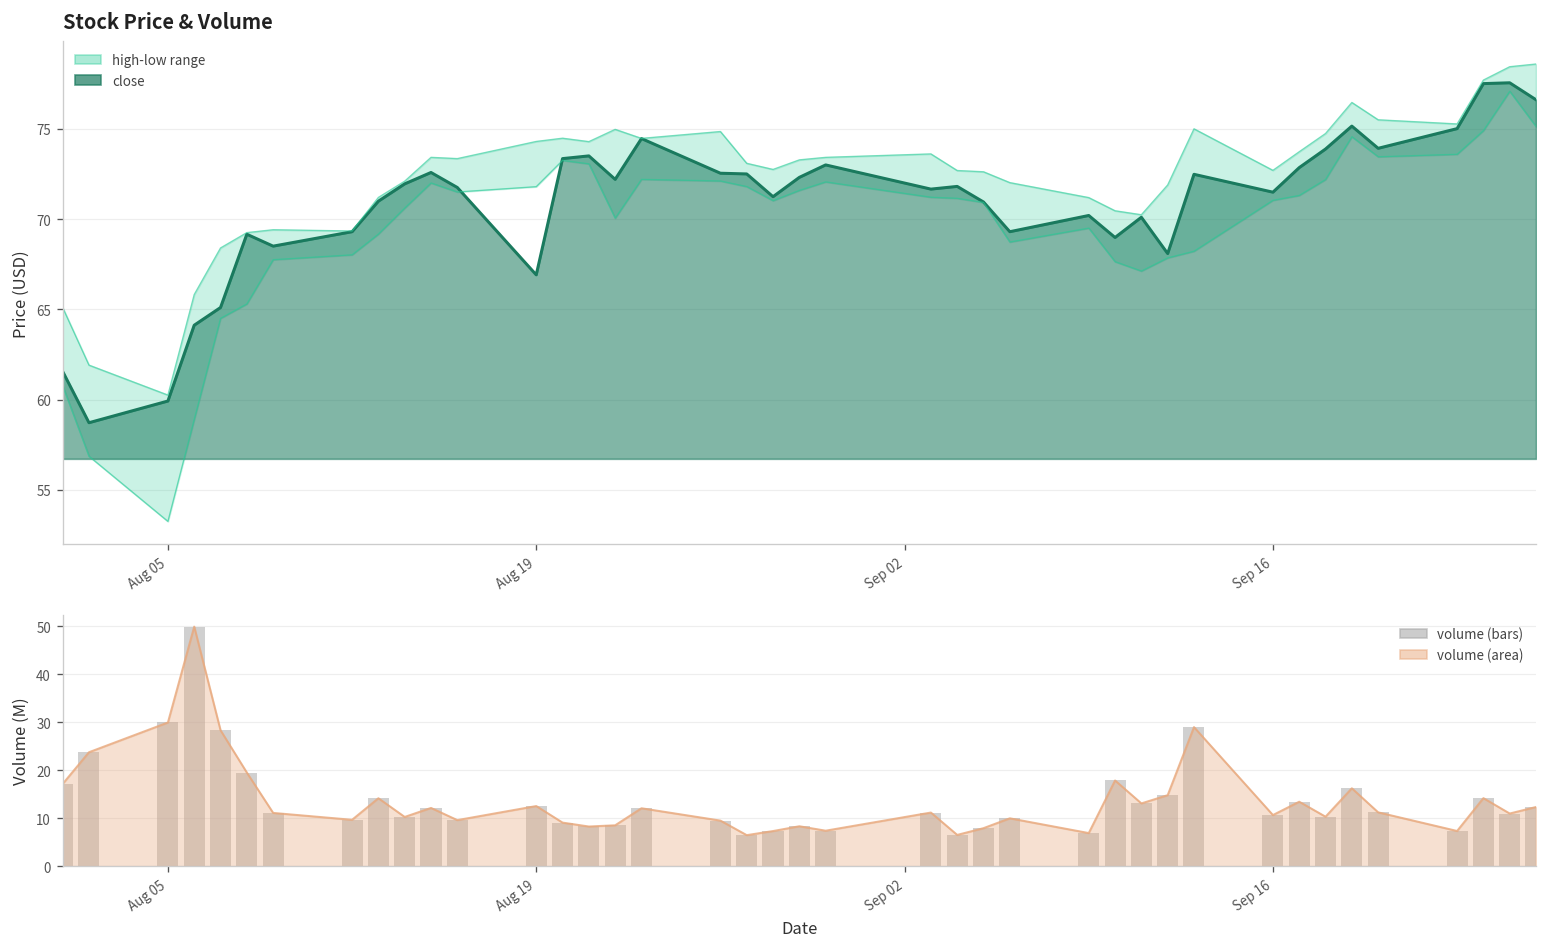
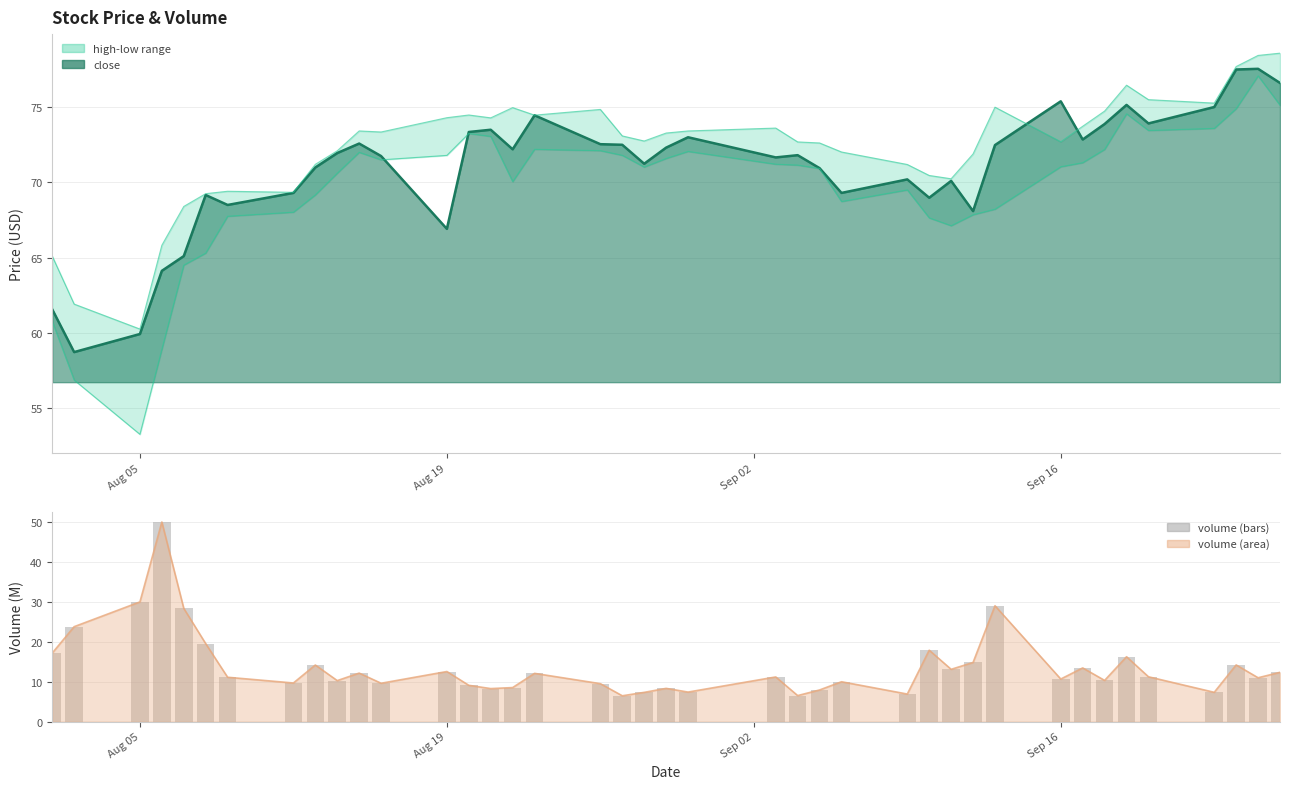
Stock Price & Volume, close, Sep 16: 71.5 -> 75.4
